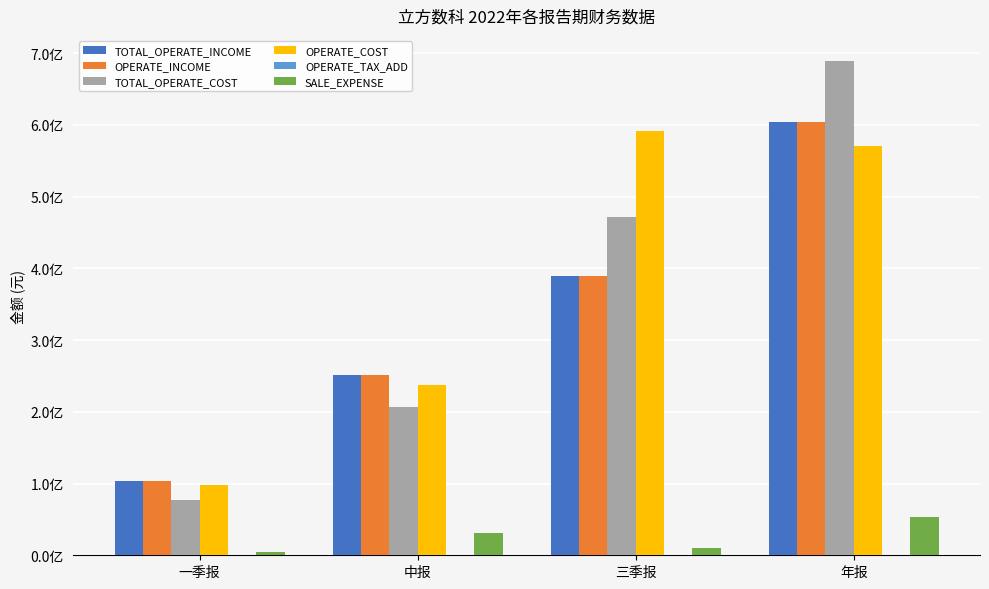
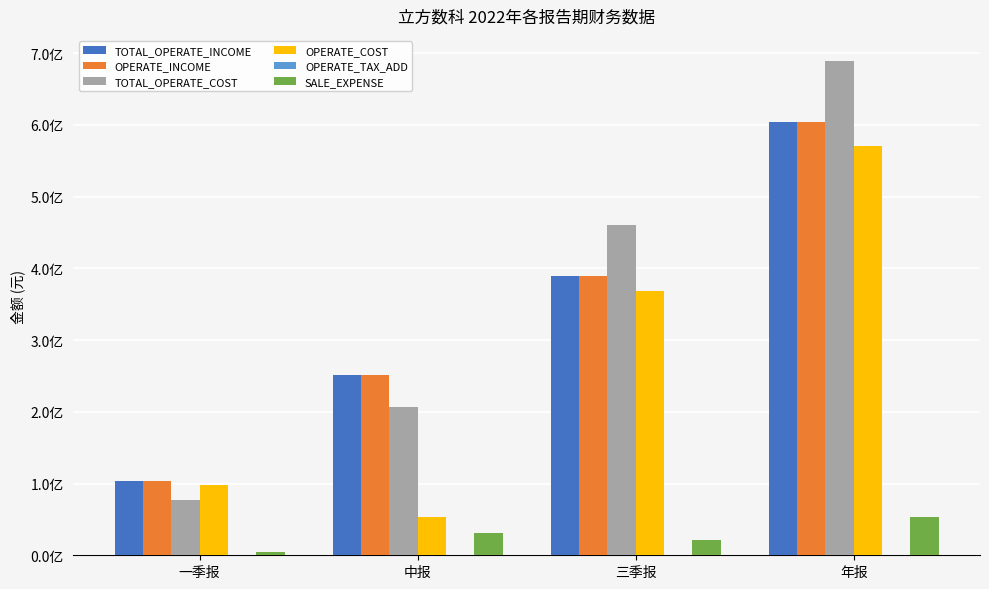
OPERATE_COST, 中报: 2.4亿 -> 0.5亿
TOTAL_OPERATE_COST, 三季报: 4.7亿 -> 4.6亿
OPERATE_COST, 三季报: 5.9亿 -> 3.7亿
SALE_EXPENSE, 三季报: 0.1亿 -> 0.2亿
